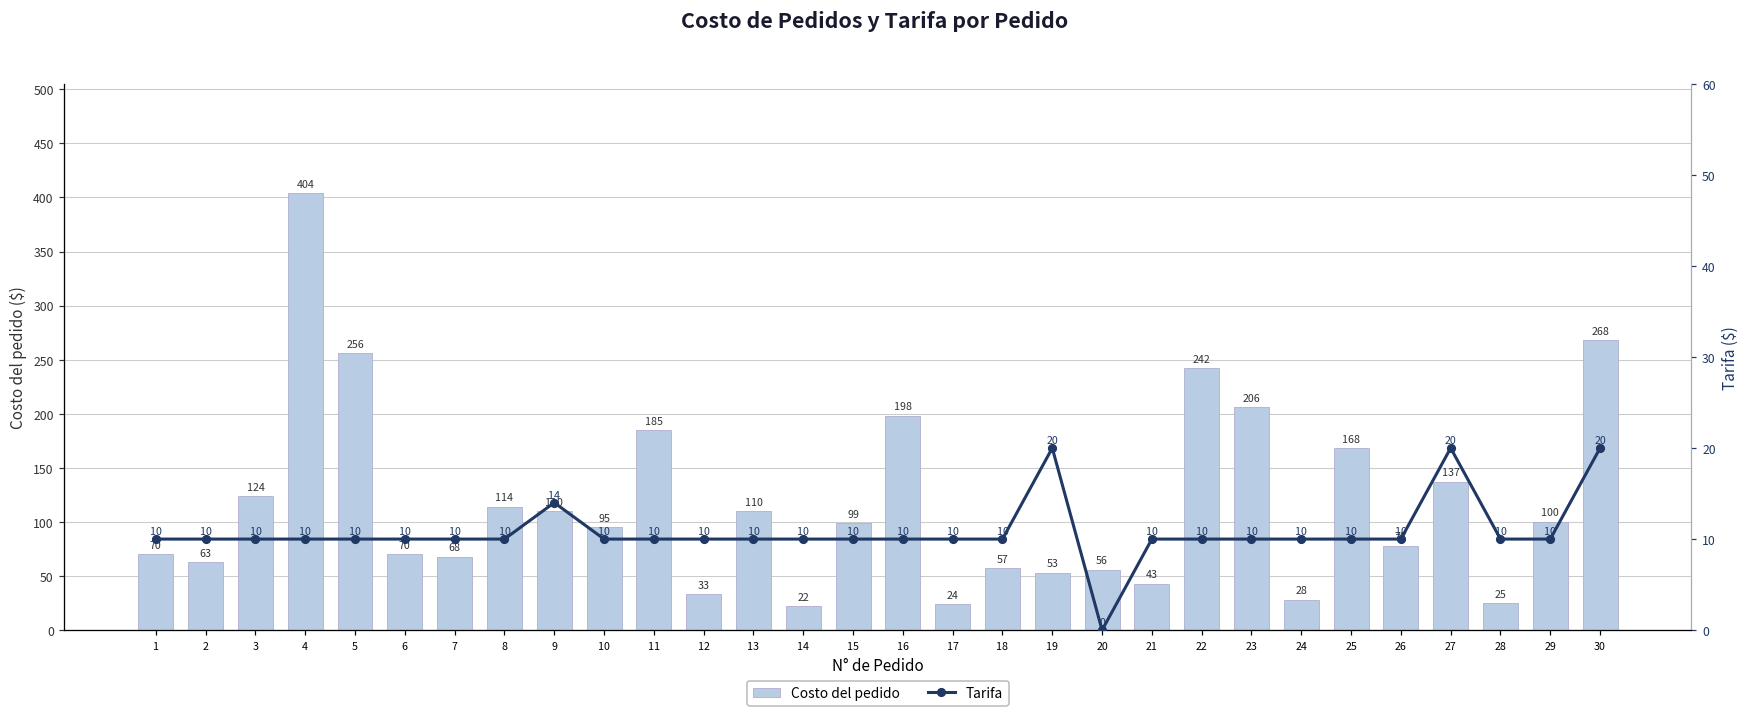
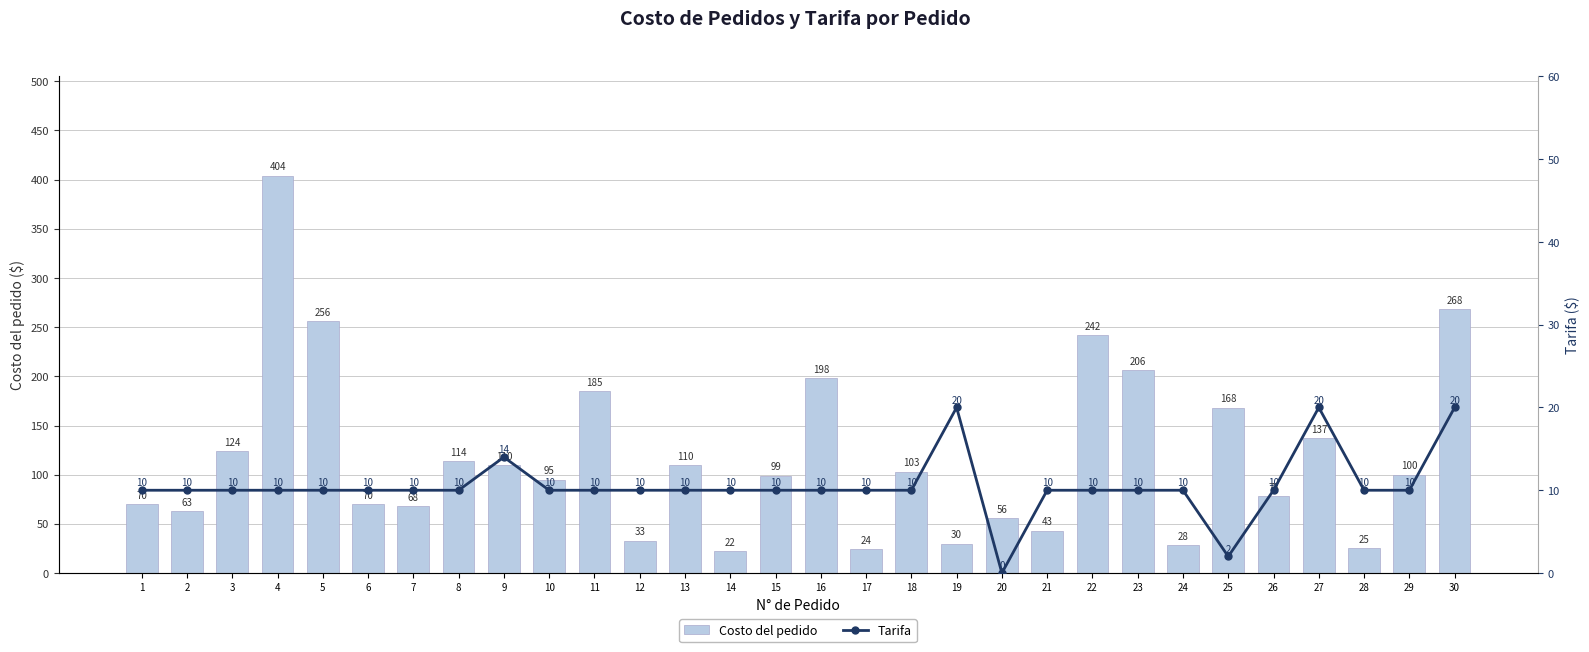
Costo del pedido, 18: 57 -> 103
Costo del pedido, 19: 53 -> 30
Tarifa, 25: 10 -> 2
